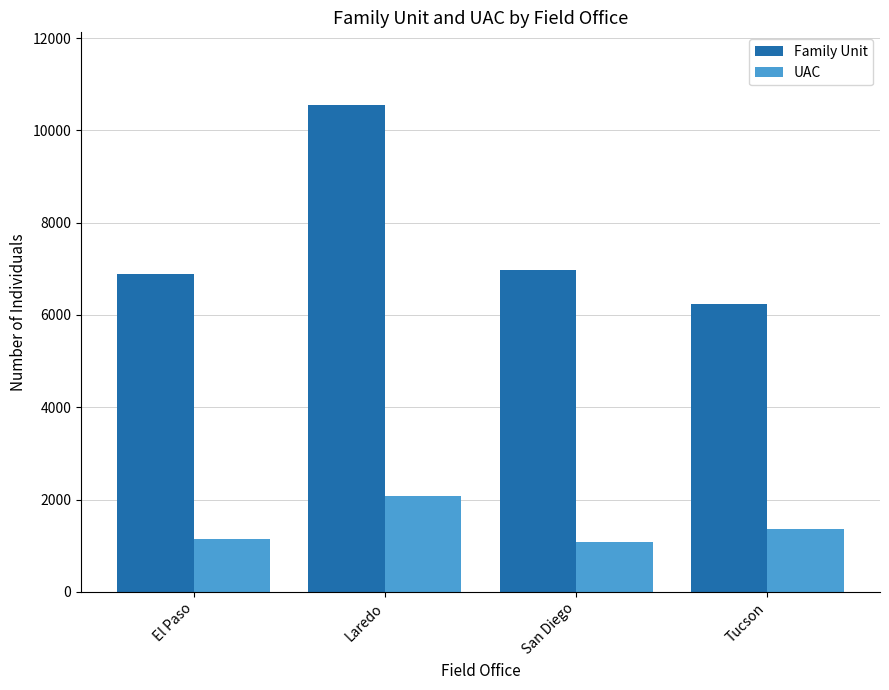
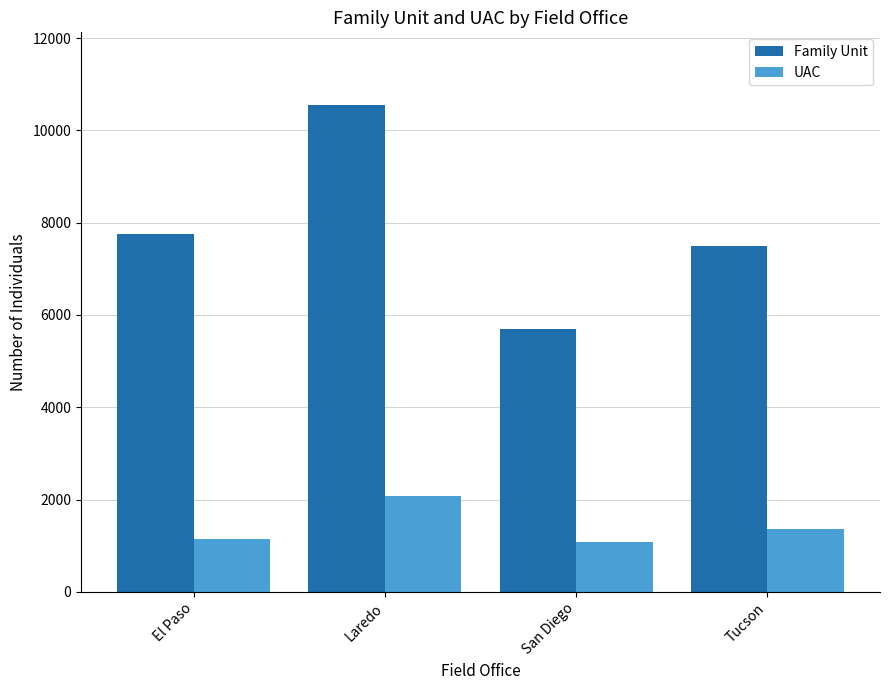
Family Unit, El Paso: 6900 -> 7800
Family Unit, San Diego: 7000 -> 5700
Family Unit, Tucson: 6200 -> 7500
